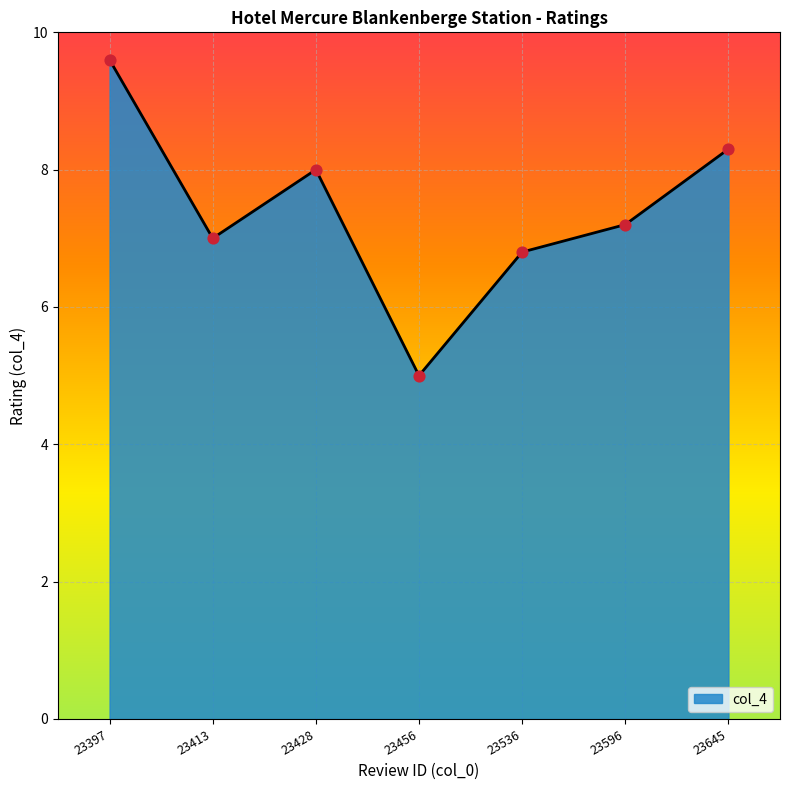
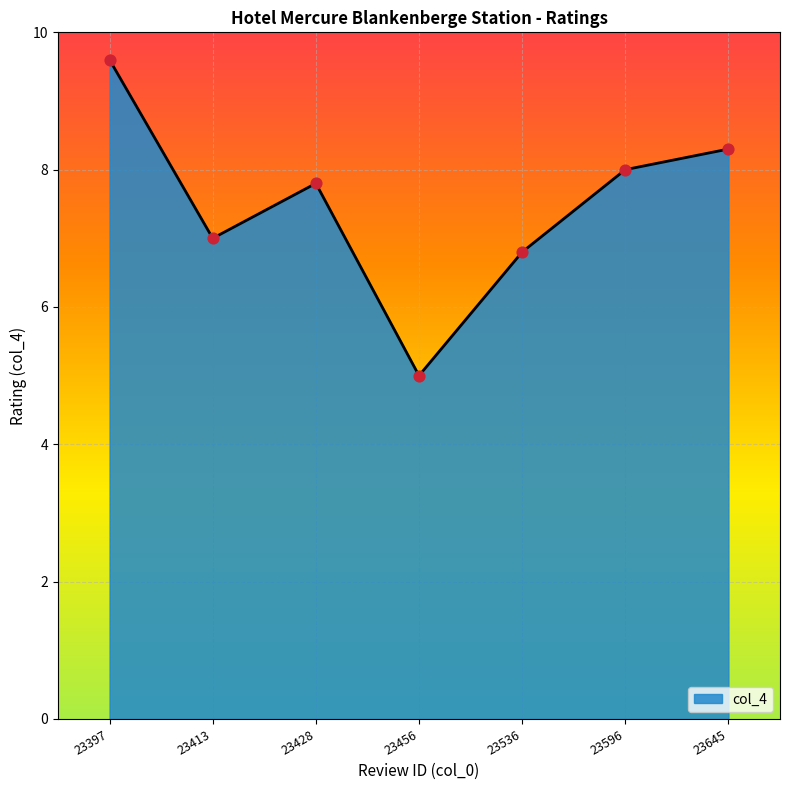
23428: 8.0 -> 7.8
23596: 7.2 -> 8.0
